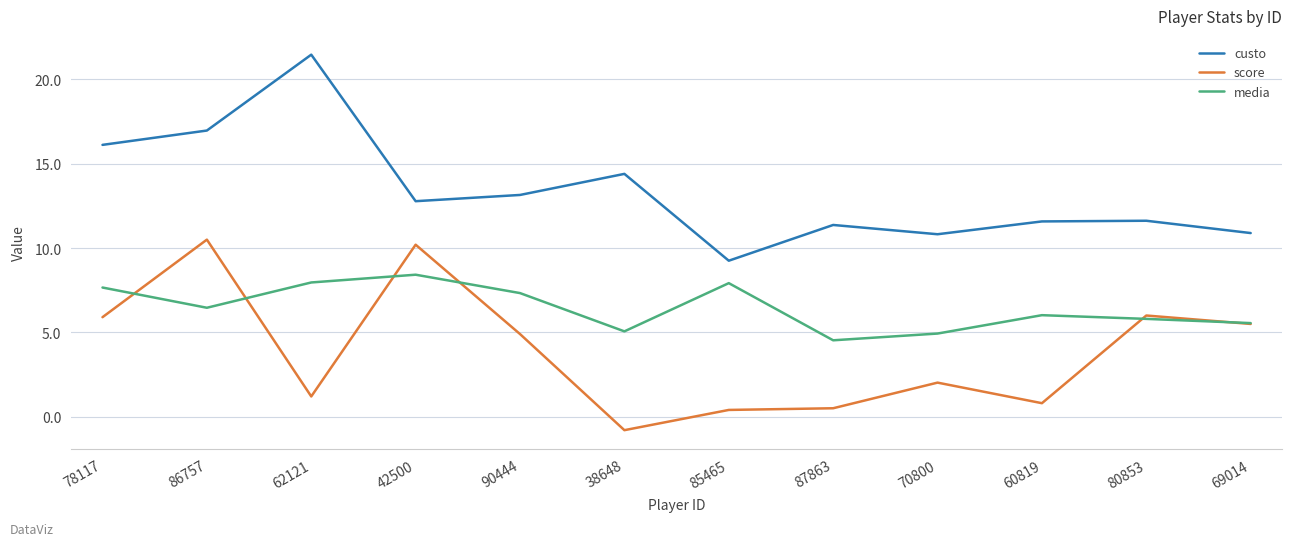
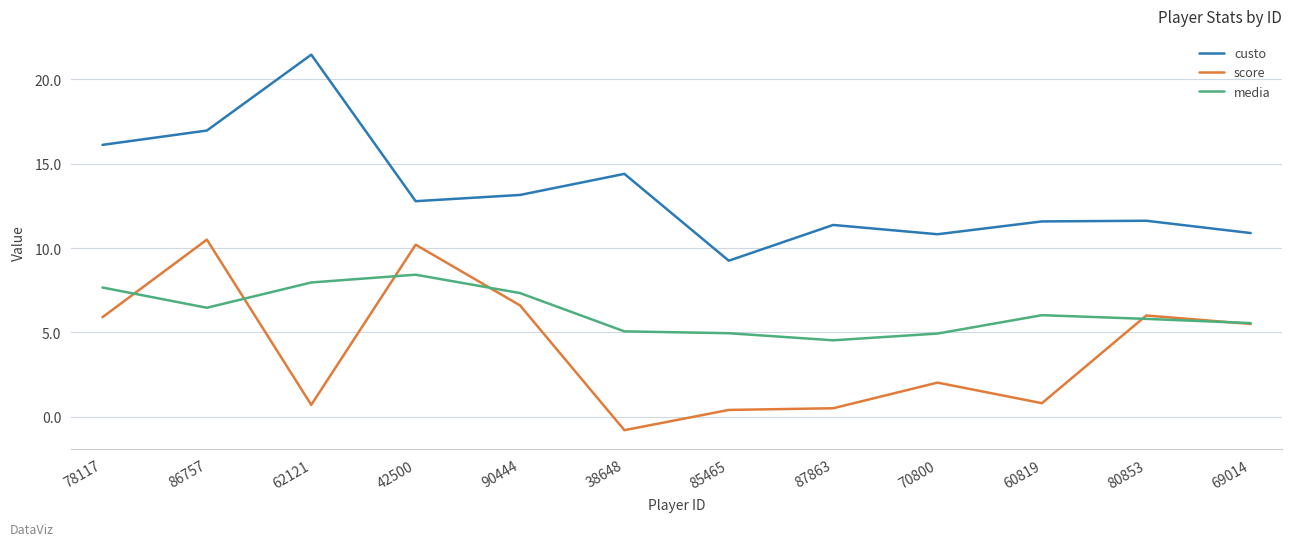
score, 62121: 1.2 -> 0.7
score, 90444: 4.9 -> 6.6
media, 85465: 7.9 -> 5.0
